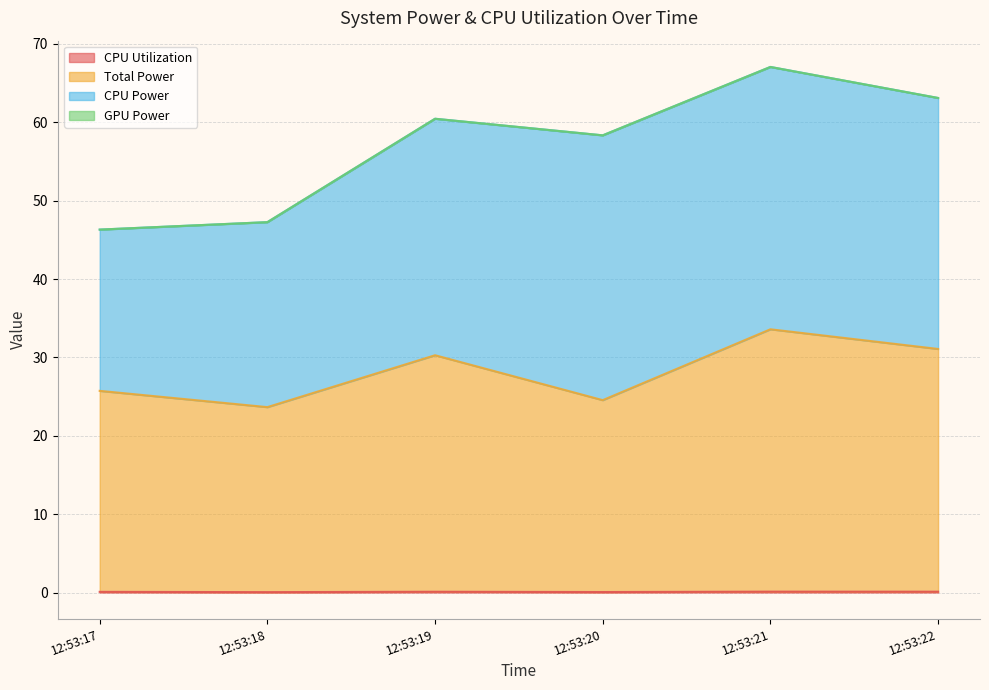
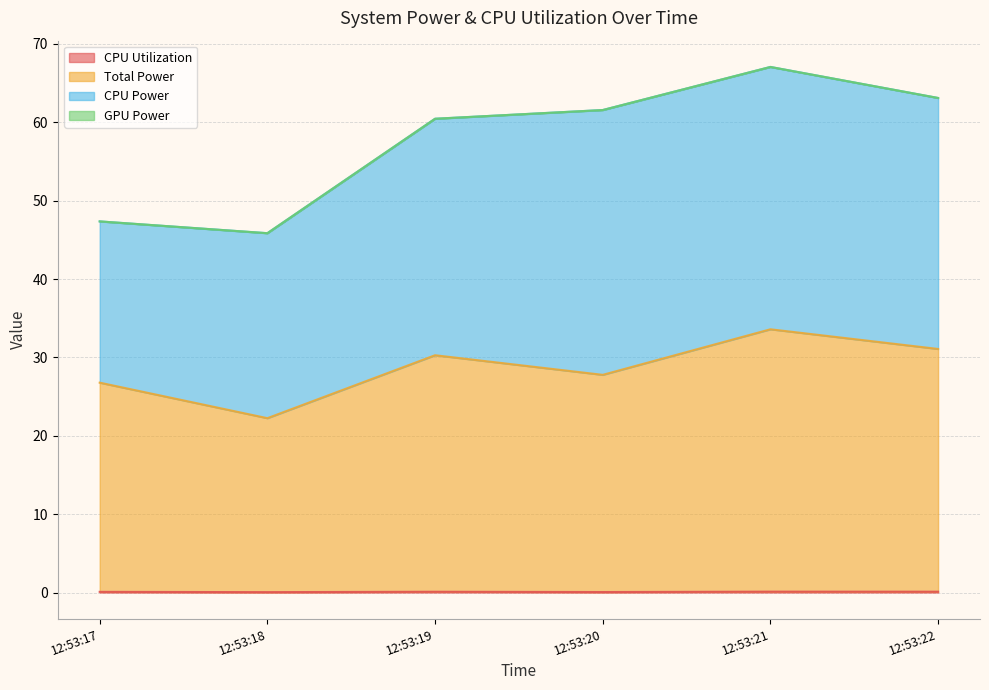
Total Power, 12:53:17: 26 -> 27
Total Power, 12:53:18: 24 -> 22
Total Power, 12:53:20: 24 -> 28
